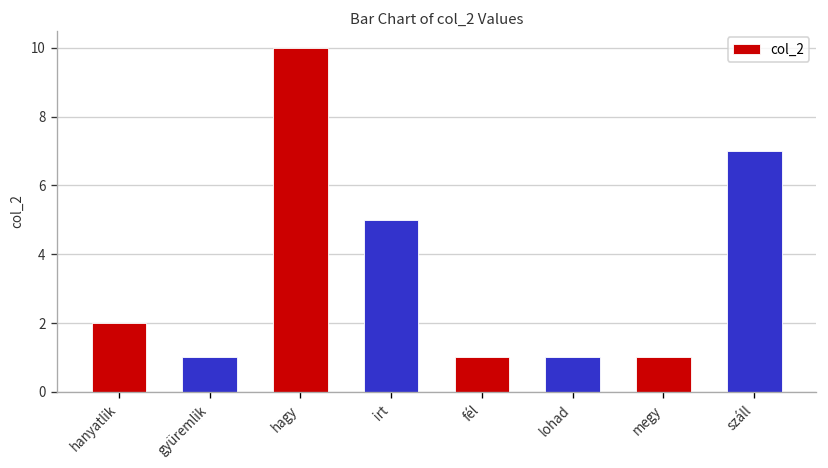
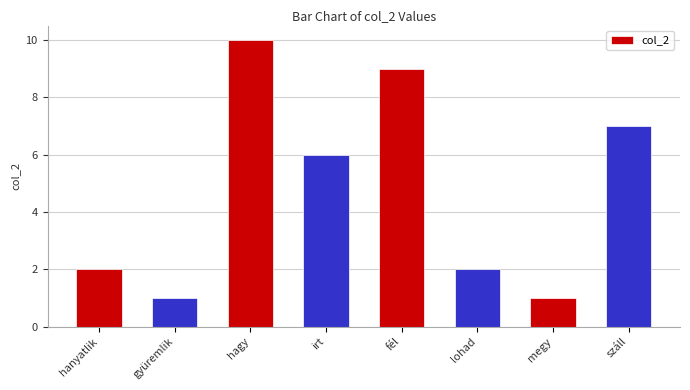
irt: 5 -> 6
fél: 1 -> 9
lohad: 1 -> 2
